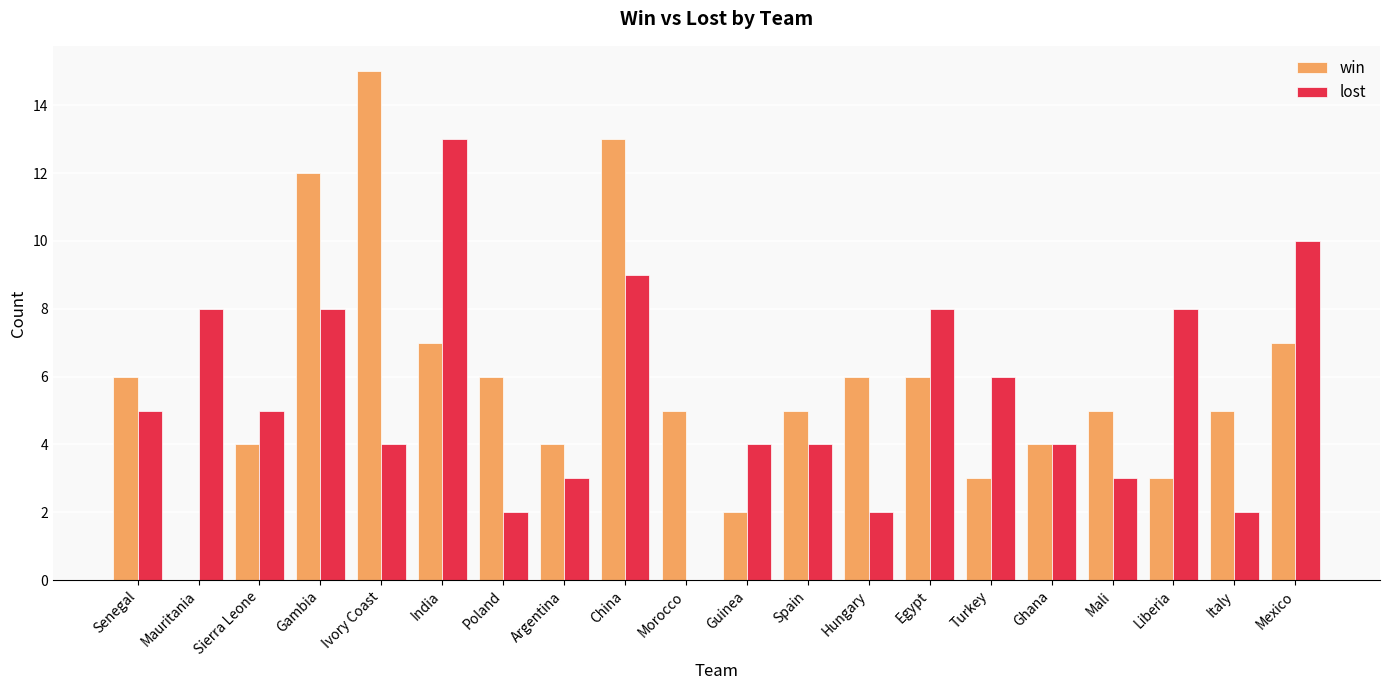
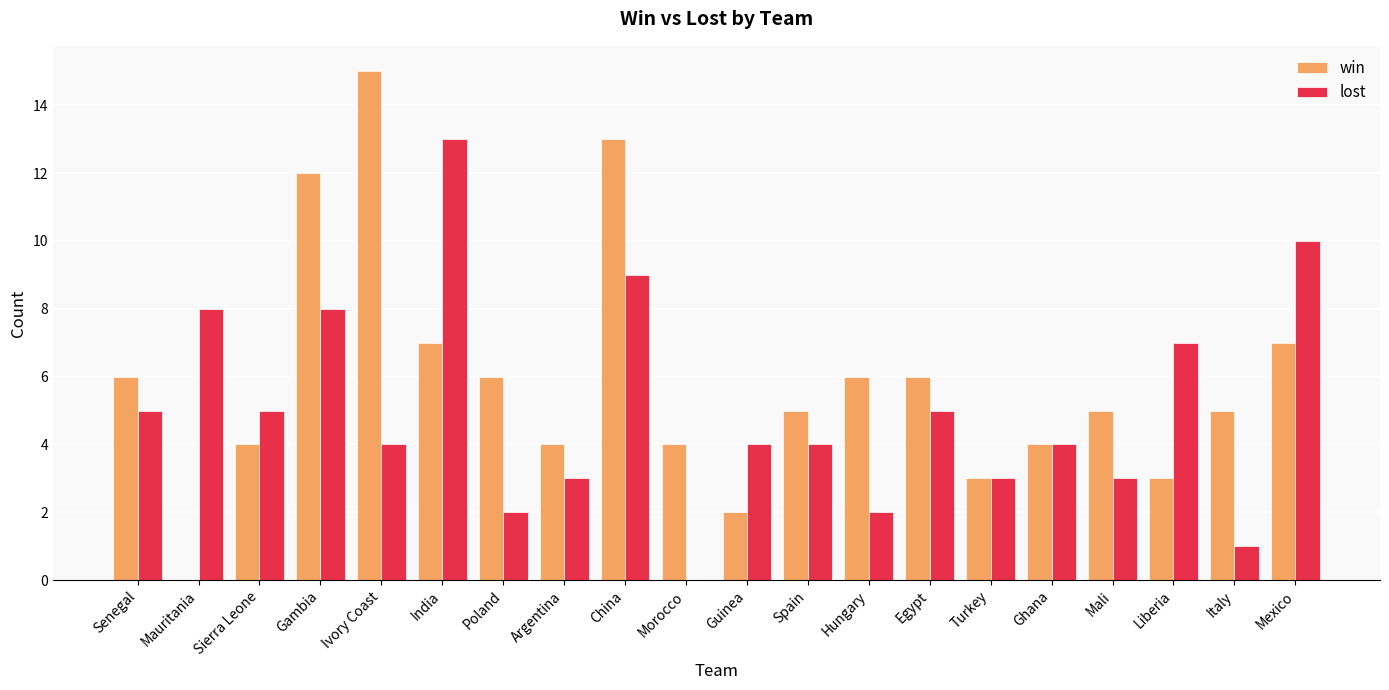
win, Morocco: 5 -> 4
lost, Egypt: 8 -> 5
lost, Turkey: 6 -> 3
lost, Liberia: 8 -> 7
lost, Italy: 2 -> 1
